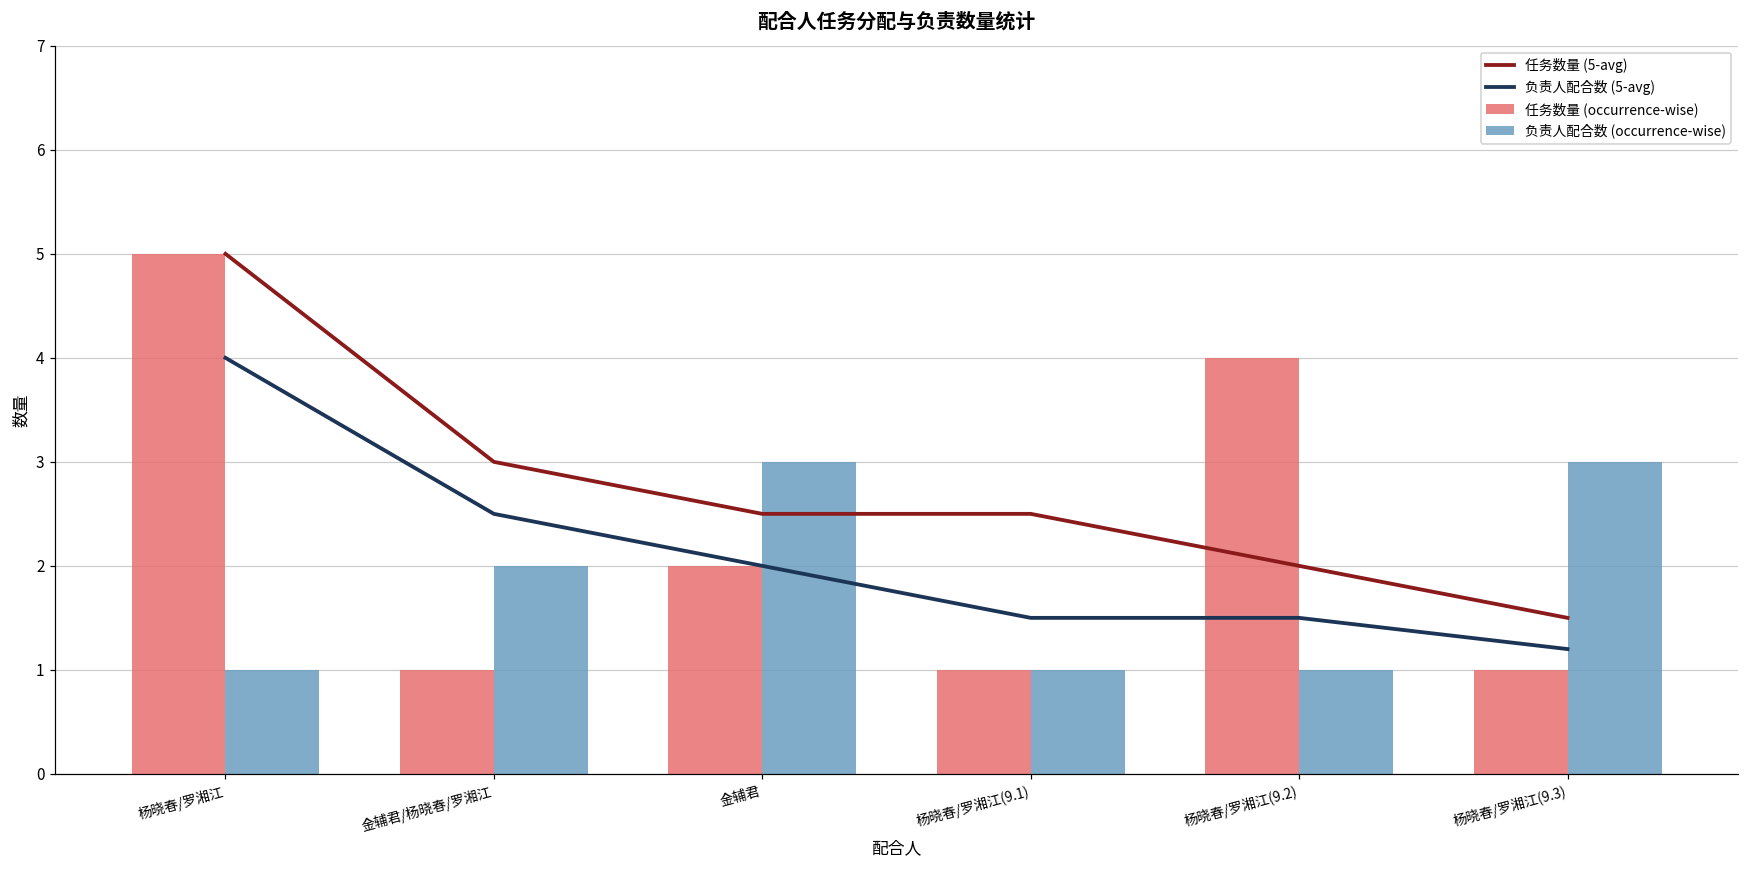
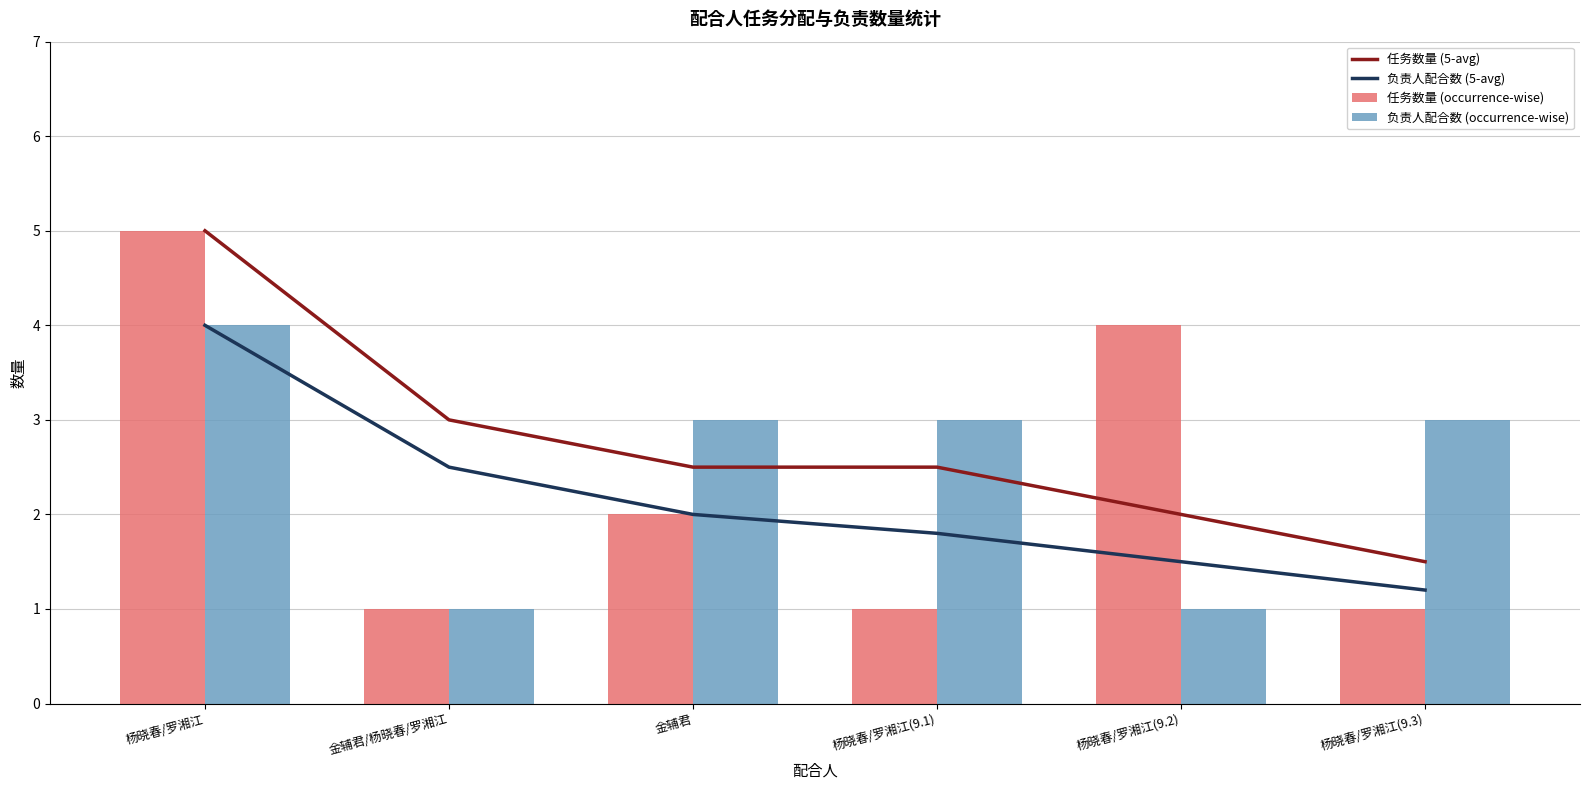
负责人配合数 (occurrence-wise), 杨晓春/罗湘江: 1 -> 4
负责人配合数 (occurrence-wise), 金辅君/杨晓春/罗湘江: 2 -> 1
负责人配合数 (5-avg), 杨晓春/罗湘江(9.1): 1.5 -> 1.8
负责人配合数 (occurrence-wise), 杨晓春/罗湘江(9.1): 1 -> 3
